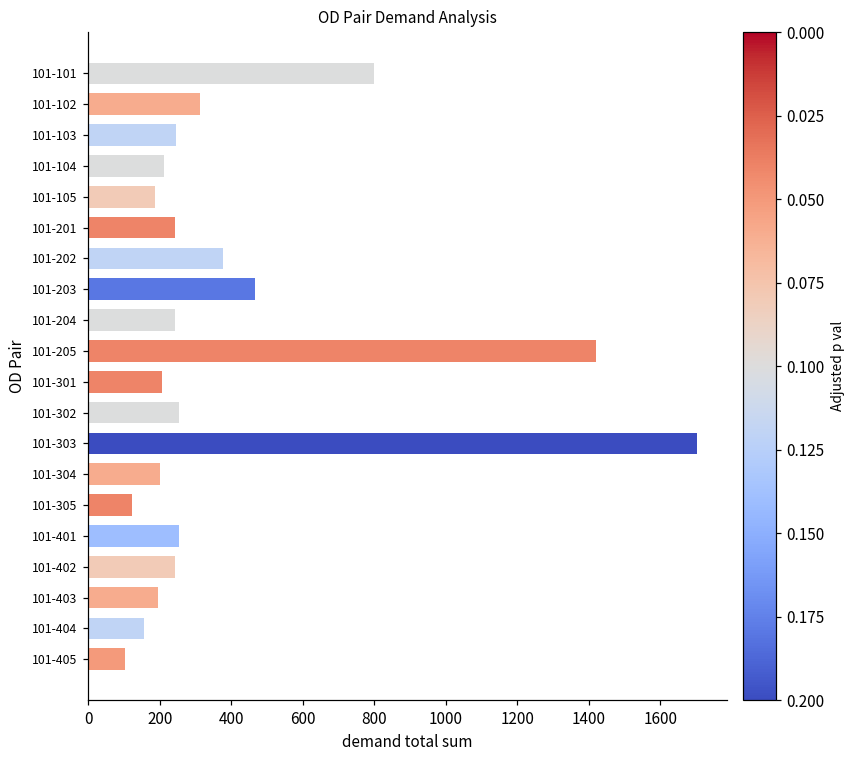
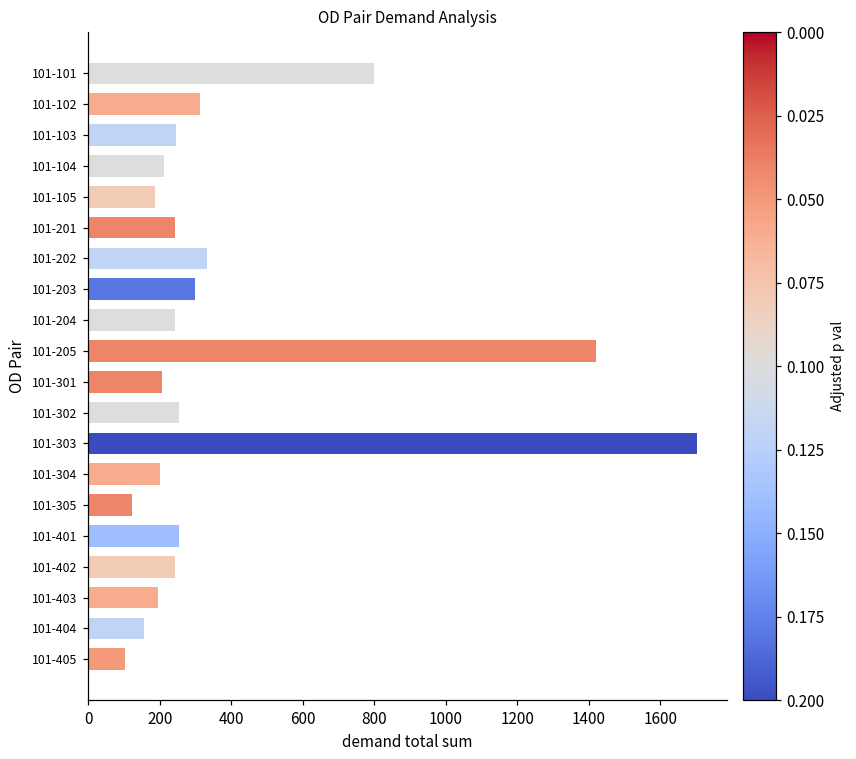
101-202: 380 -> 330
101-203: 470 -> 300
